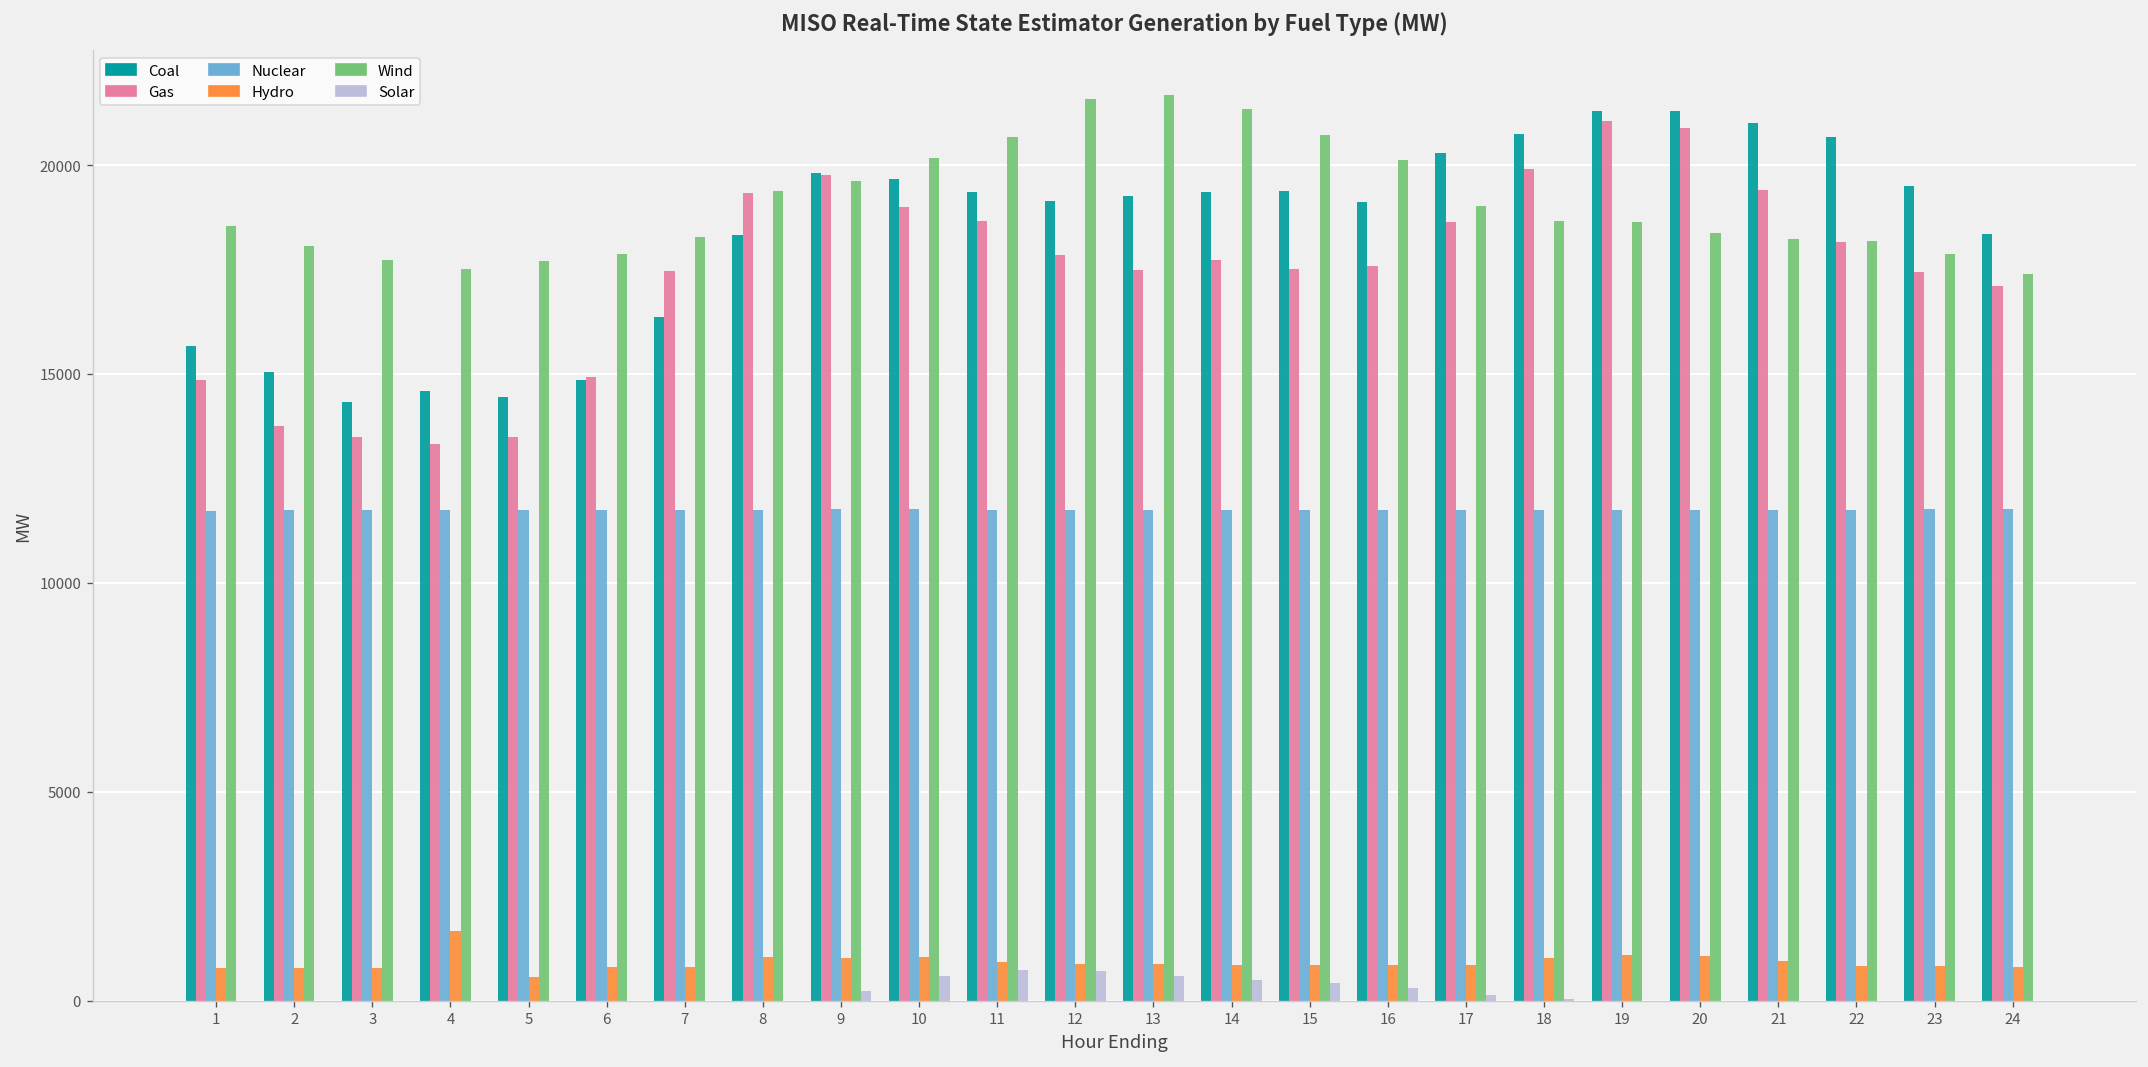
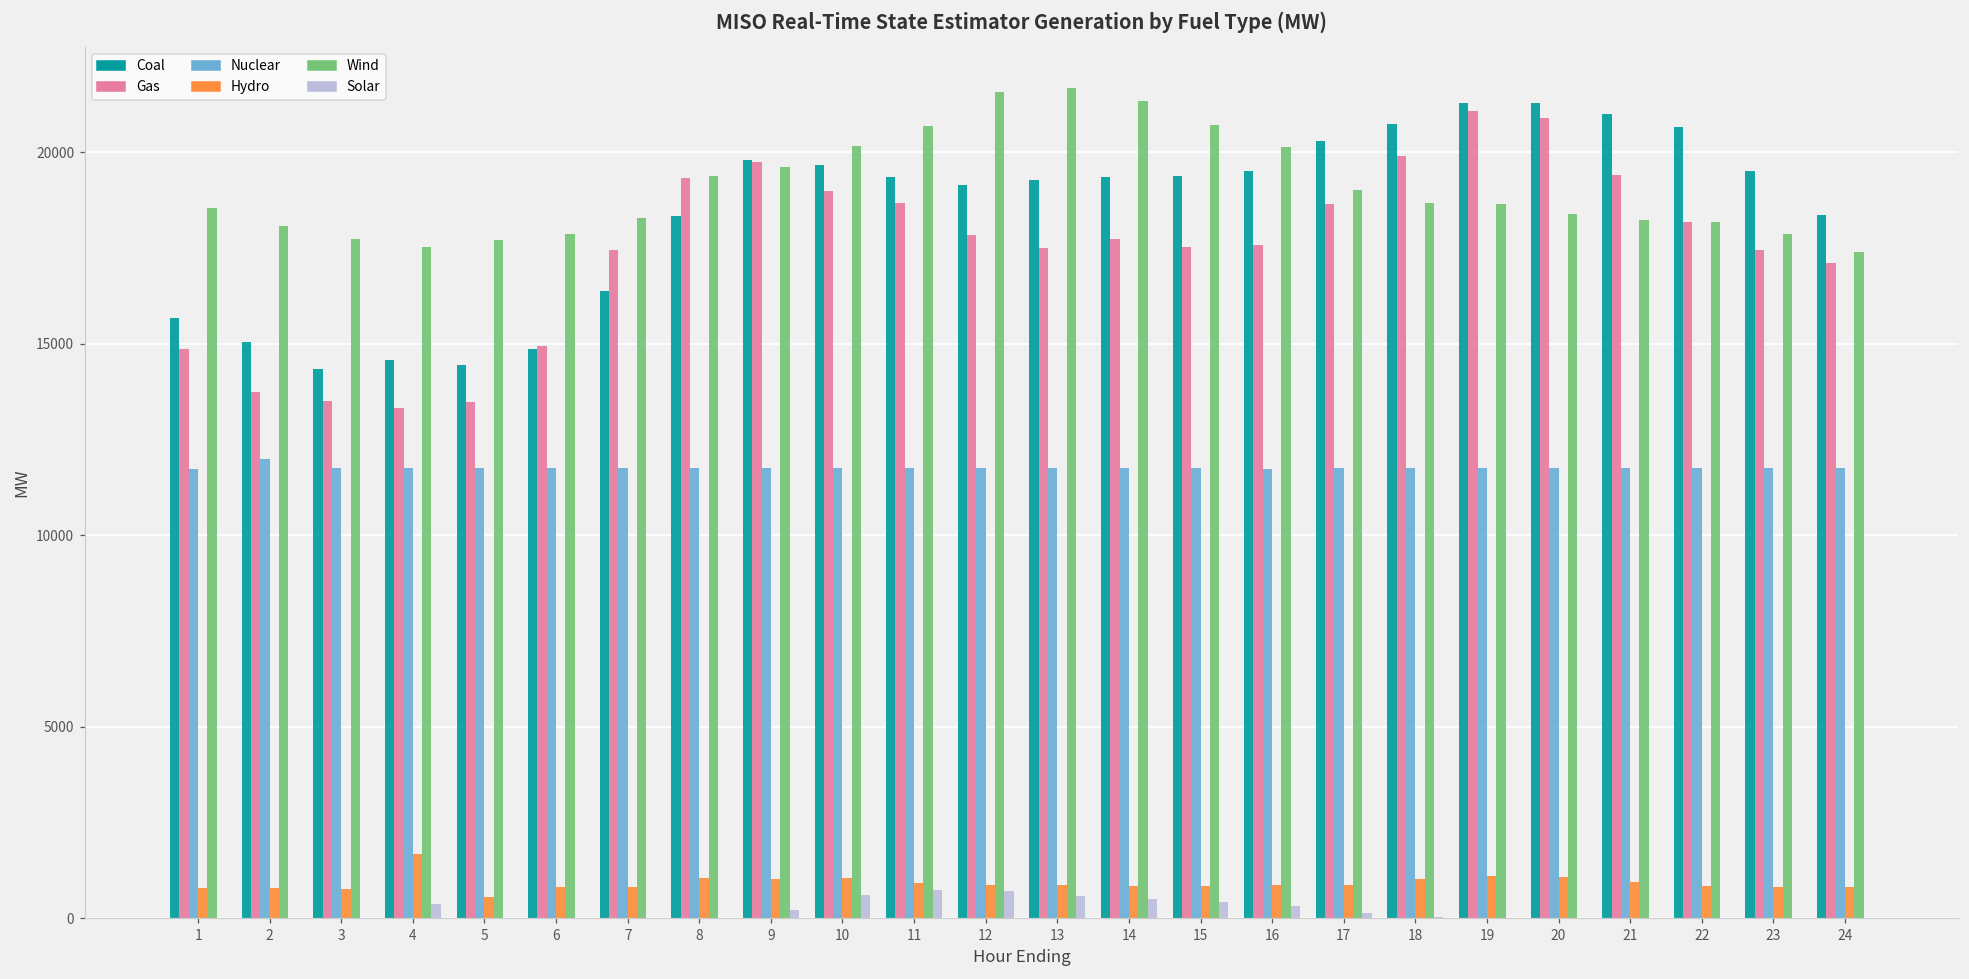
Nuclear, 2: 11700 -> 12000
Solar, 4: 0 -> 400
Coal, 16: 19100 -> 19500
